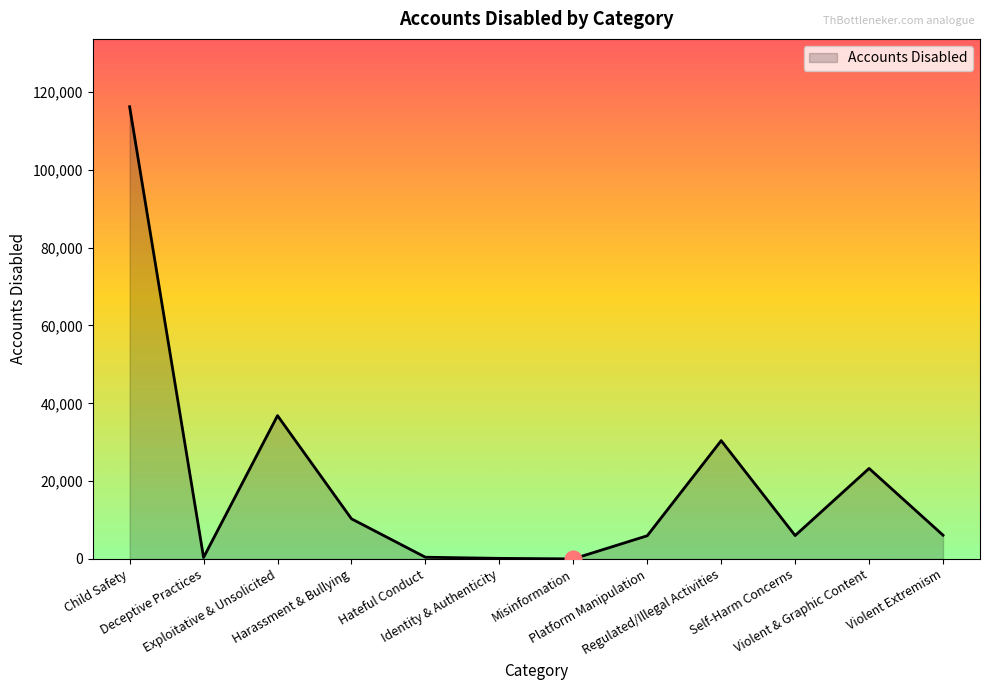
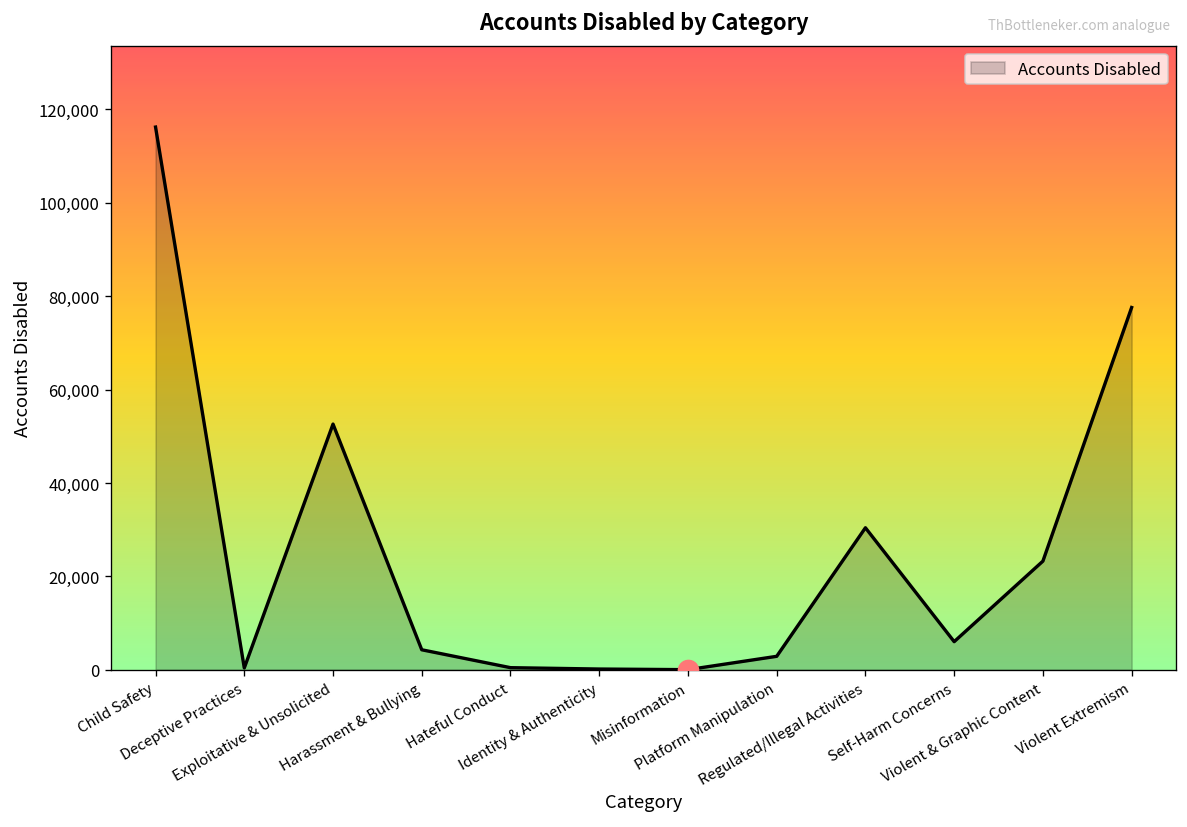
Accounts Disabled, Exploitative & Unsolicited: 37,000 -> 53,000
Accounts Disabled, Harassment & Bullying: 10,000 -> 4,000
Accounts Disabled, Platform Manipulation: 6,000 -> 3,000
Accounts Disabled, Violent Extremism: 6,000 -> 78,000
